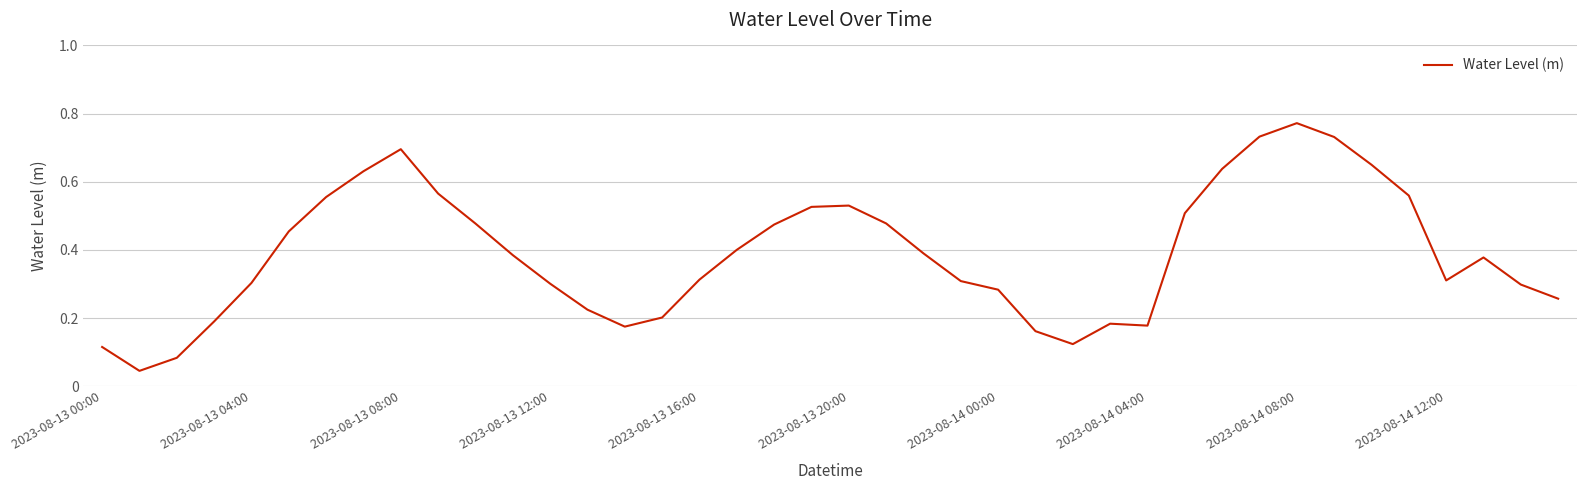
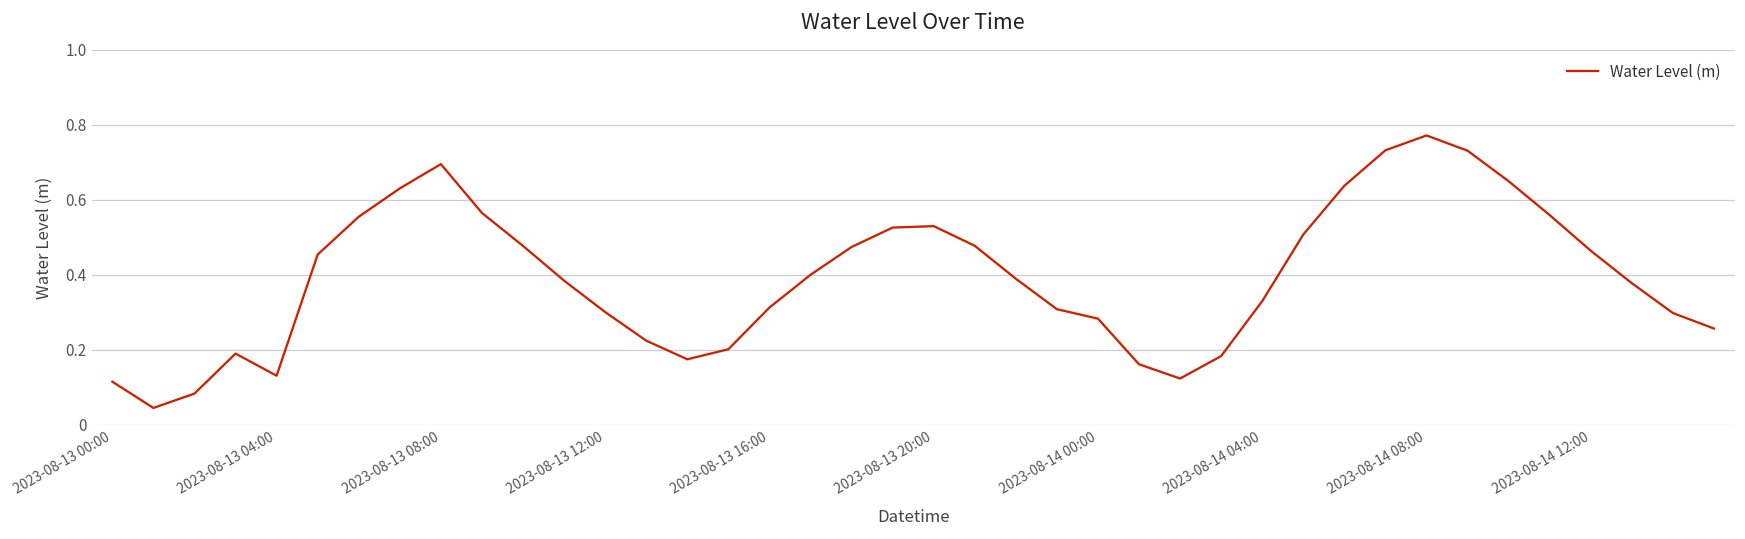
2023-08-13 04:00: 0.30 -> 0.13
2023-08-14 04:00: 0.18 -> 0.33
2023-08-14 12:00: 0.31 -> 0.46
